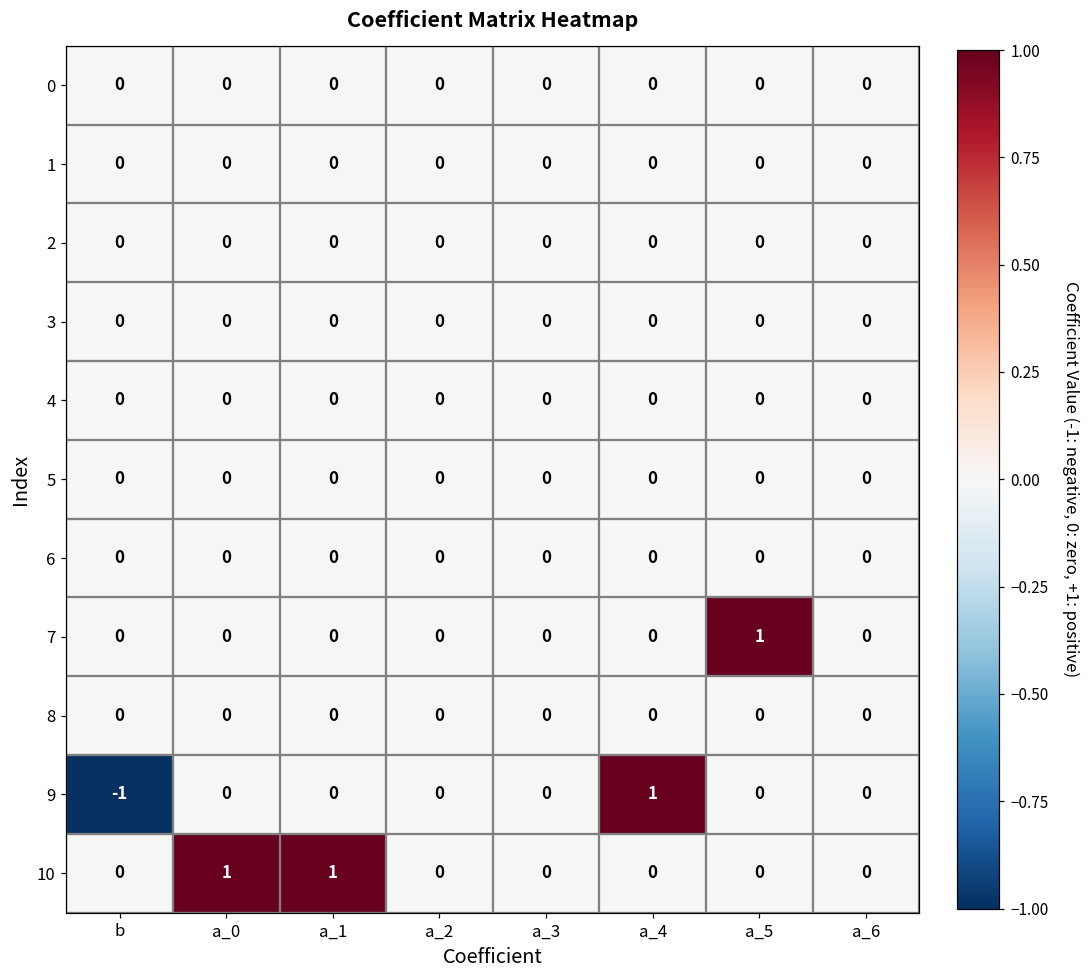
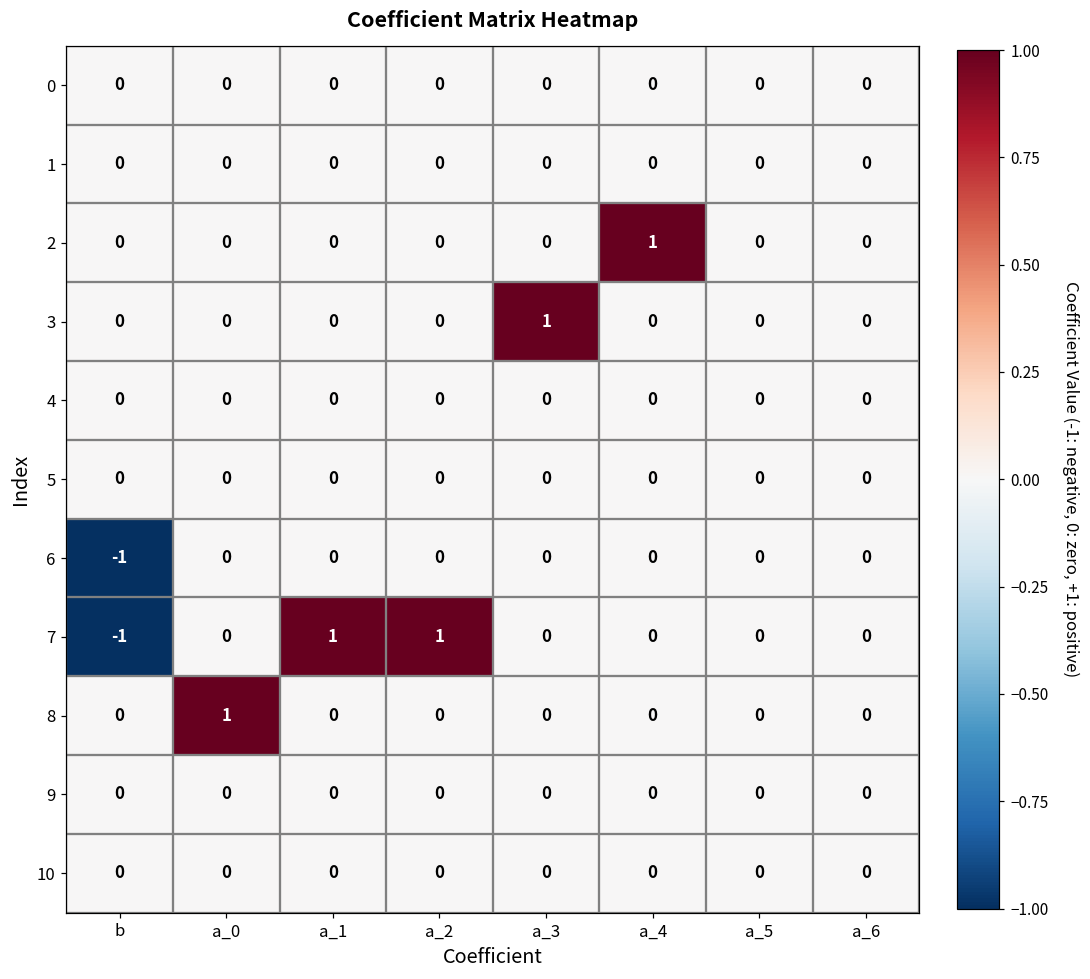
2, a_4: 0 -> 1
3, a_3: 0 -> 1
6, b: 0 -> -1
7, b: 0 -> -1
7, a_1: 0 -> 1
7, a_2: 0 -> 1
7, a_5: 1 -> 0
8, a_0: 0 -> 1
9, b: -1 -> 0
9, a_4: 1 -> 0
10, a_0: 1 -> 0
10, a_1: 1 -> 0
